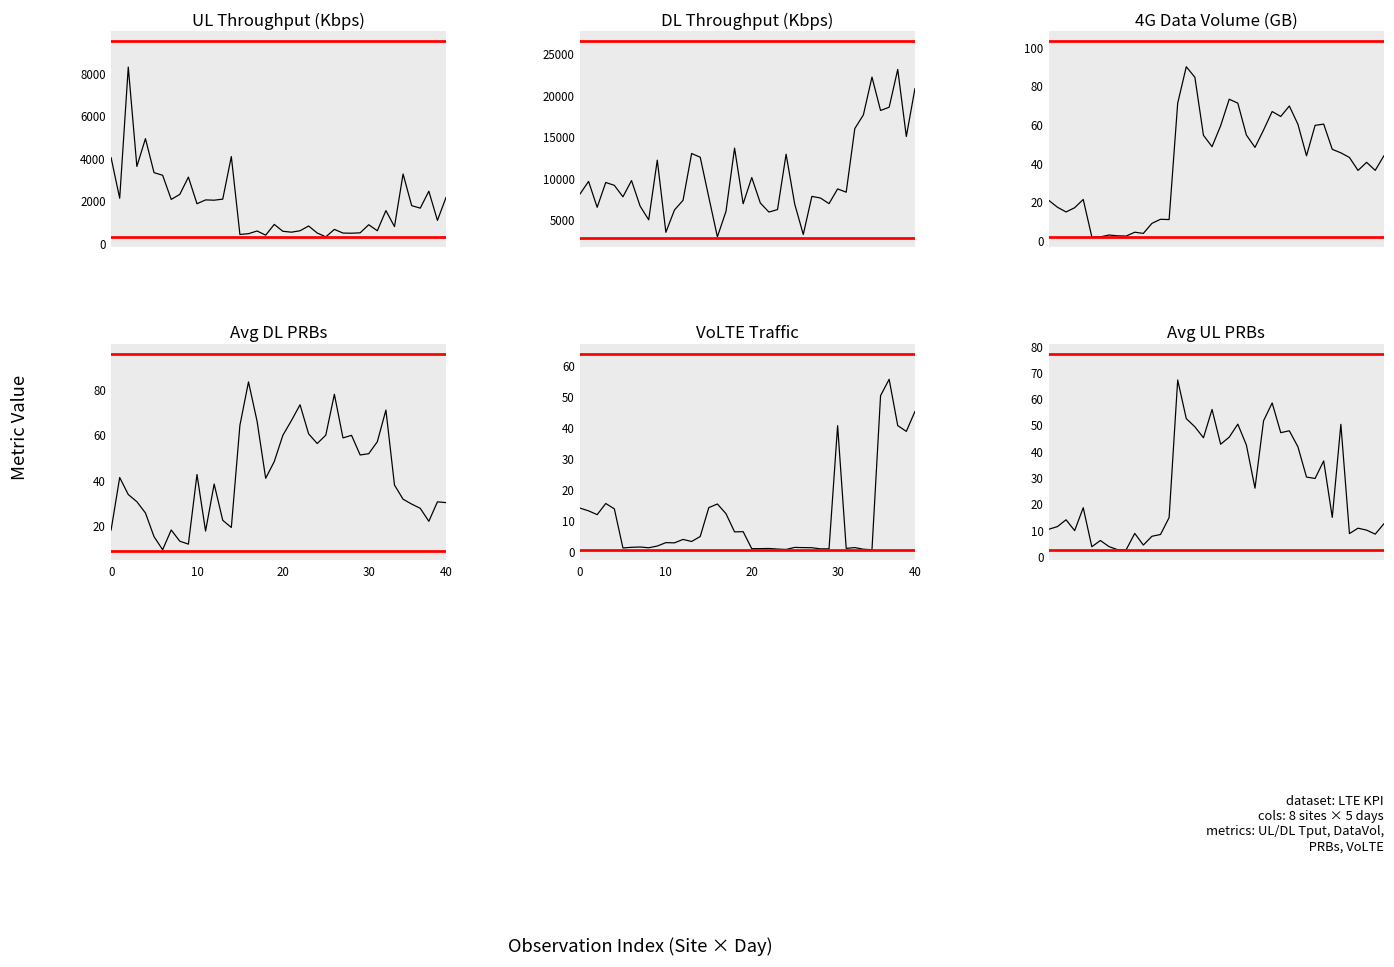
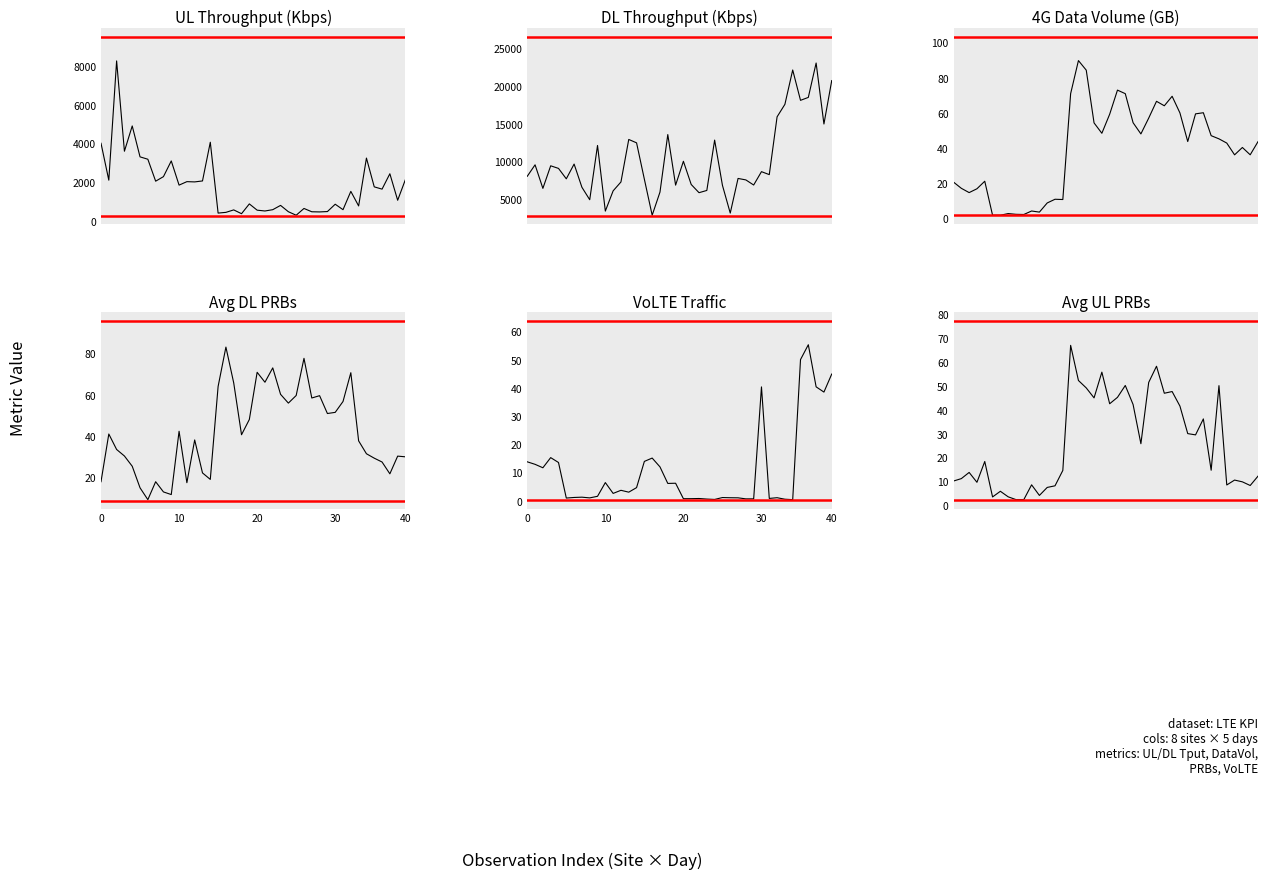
Avg DL PRBs, 20: 60 -> 71
VoLTE Traffic, 10: 3 -> 6
